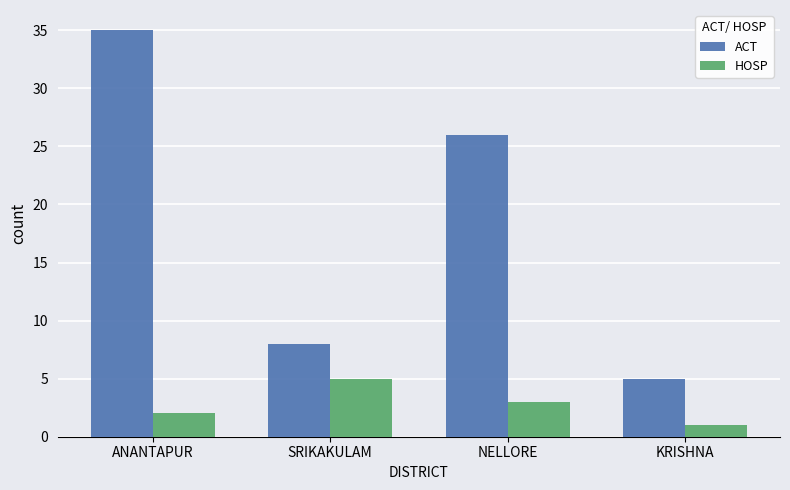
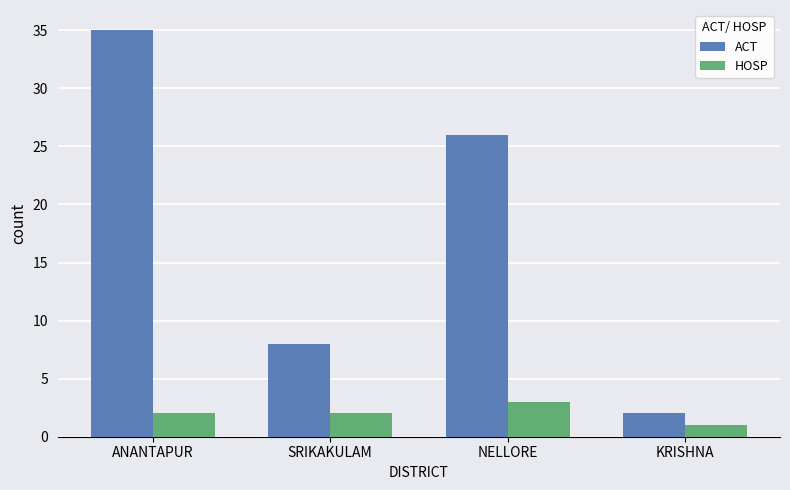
HOSP, SRIKAKULAM: 5 -> 2
ACT, KRISHNA: 5 -> 2
